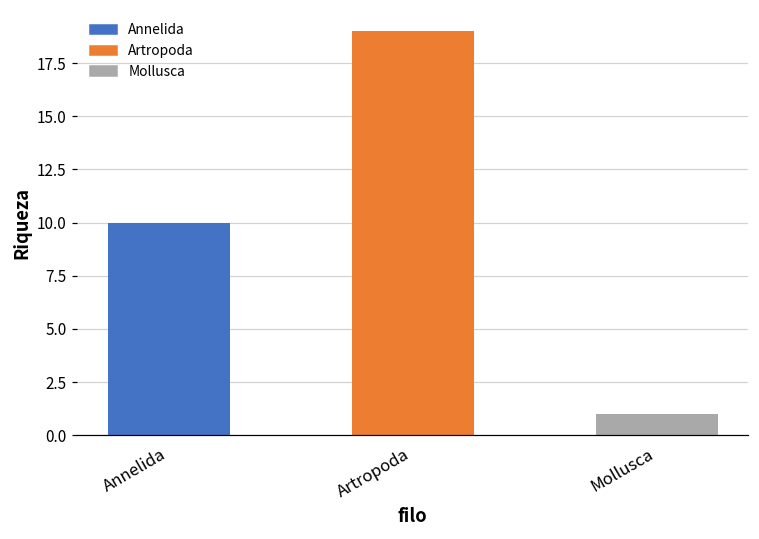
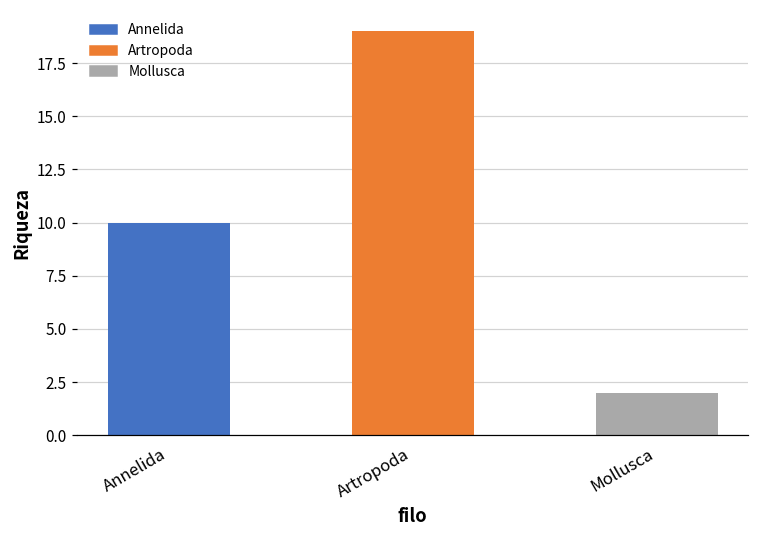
Mollusca: 1 -> 2
